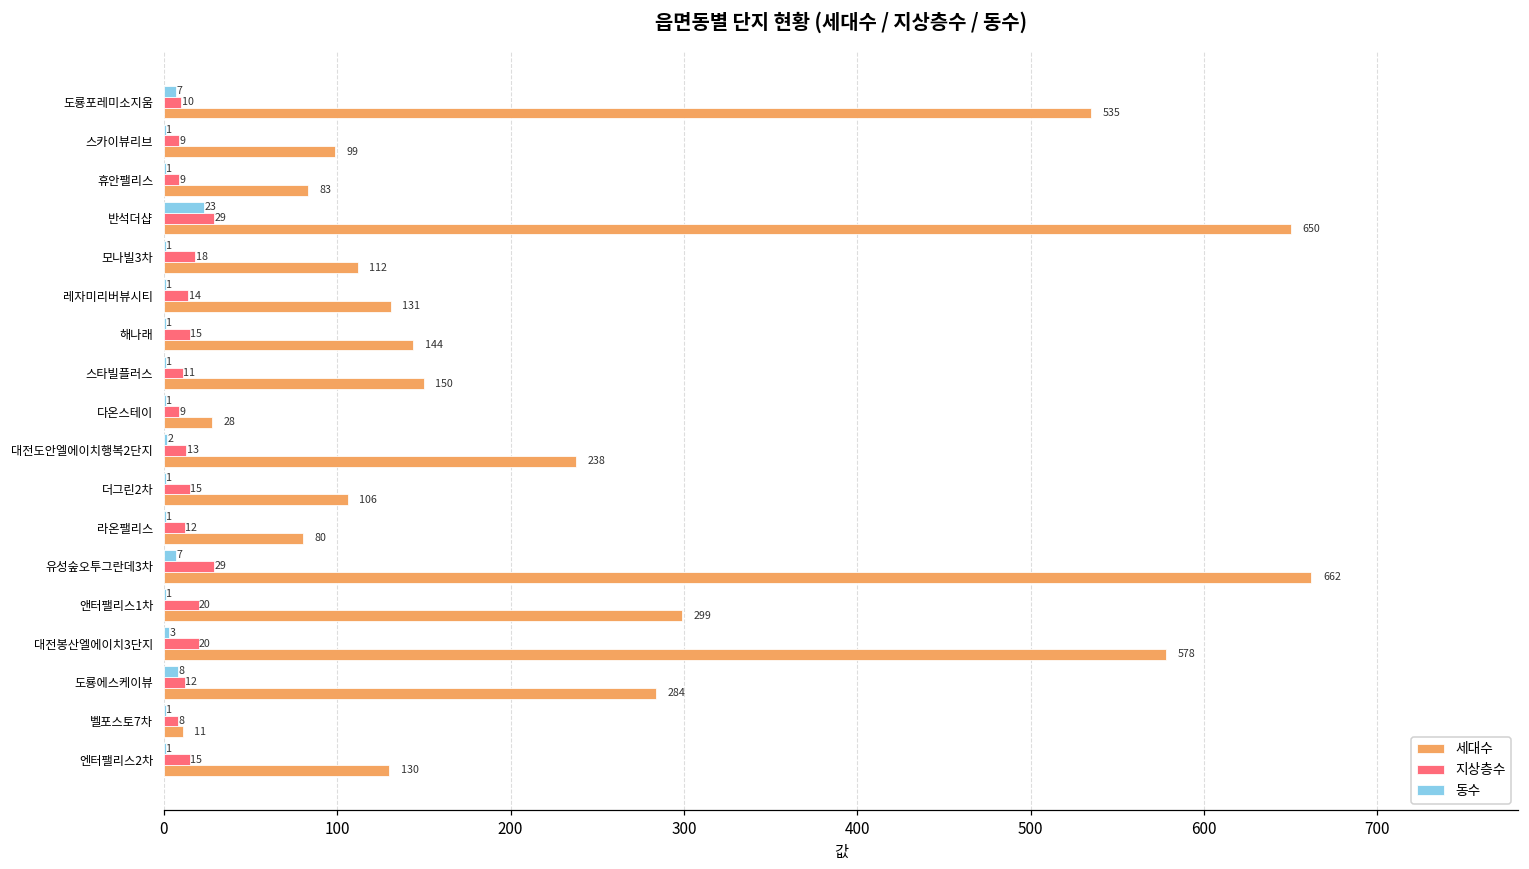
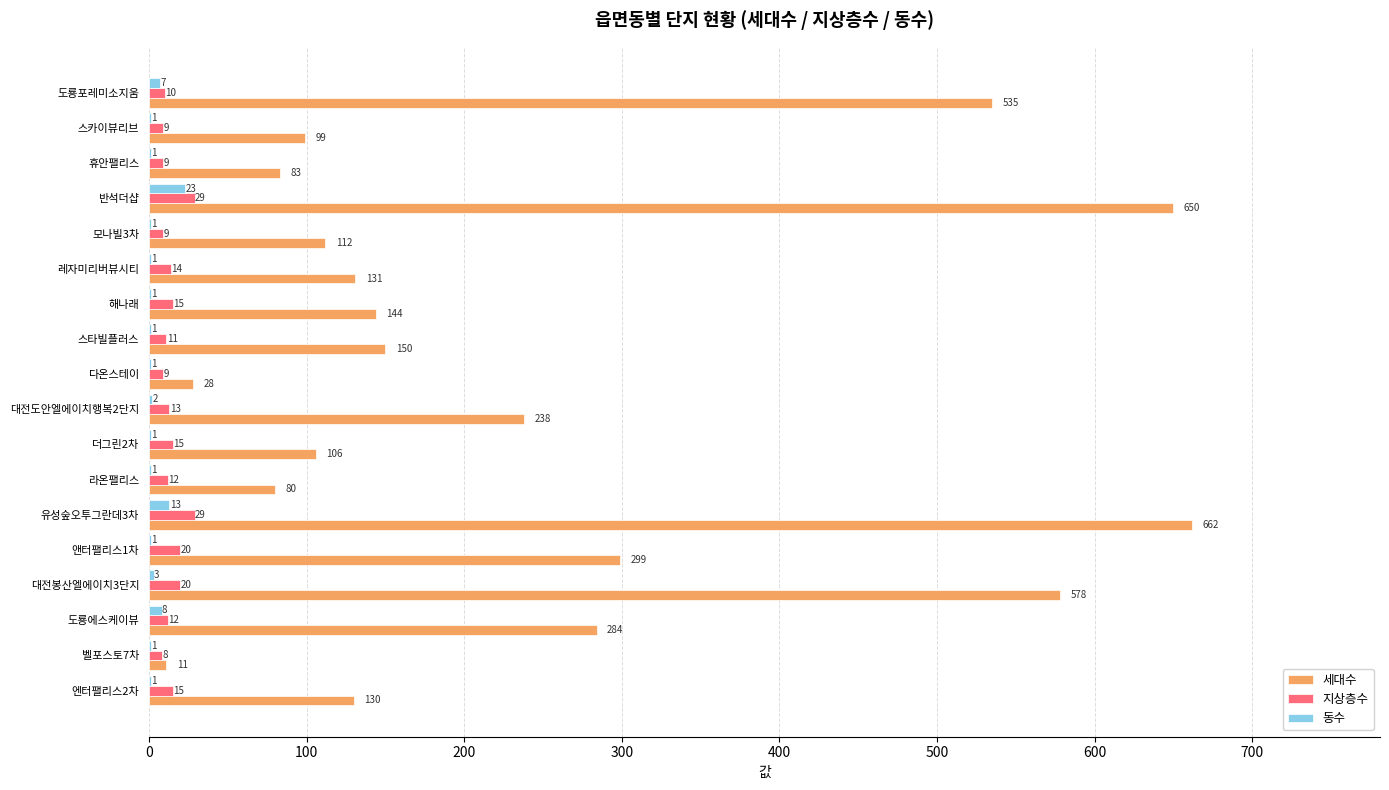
지상층수, 모나빌3차: 18 -> 9
동수, 유성숲오투그란데3차: 7 -> 13
